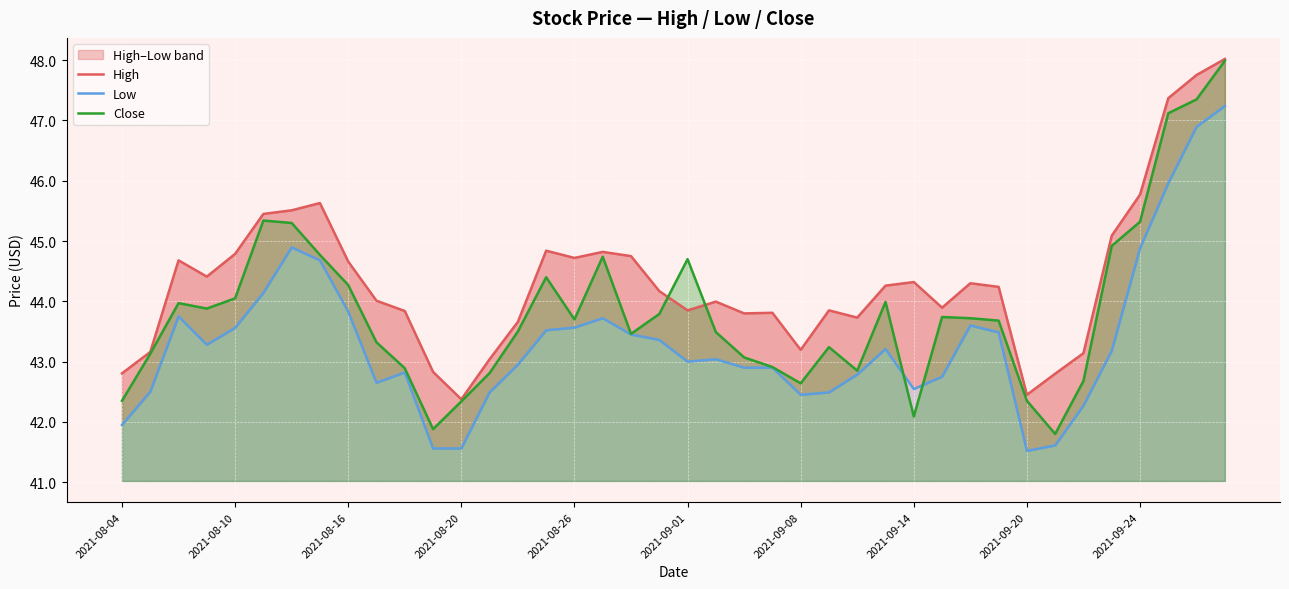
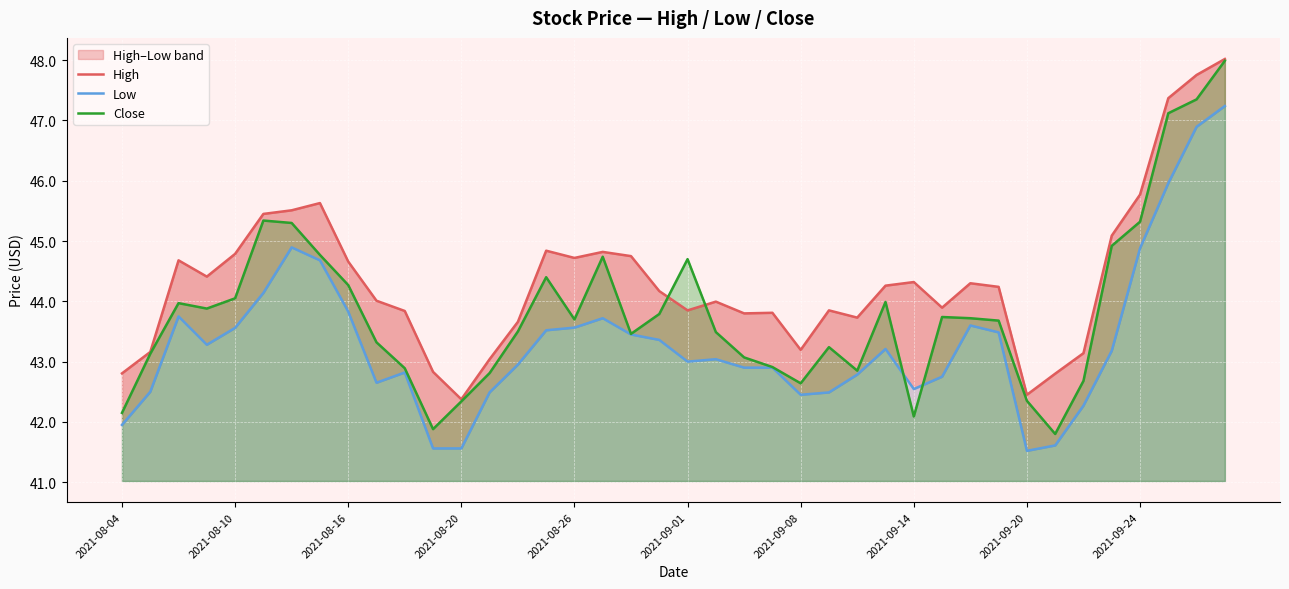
Close, 2021-08-04: 42.4 -> 42.2
